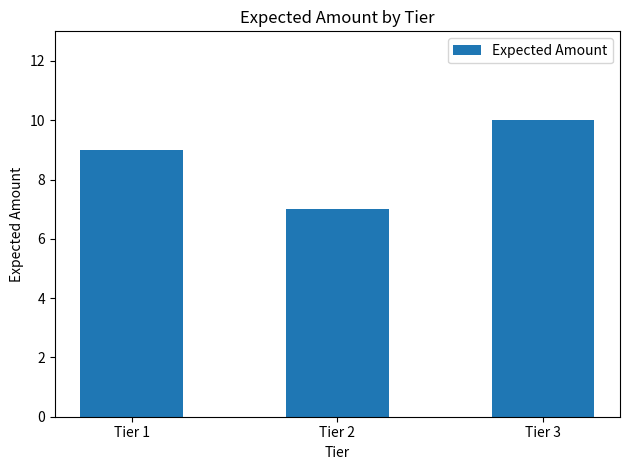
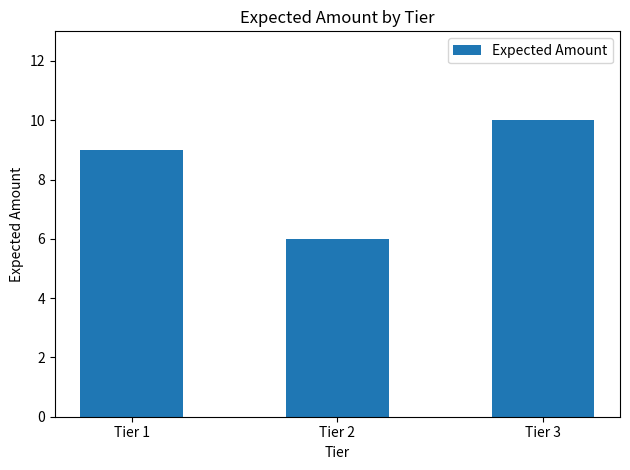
Tier 2: 7 -> 6
